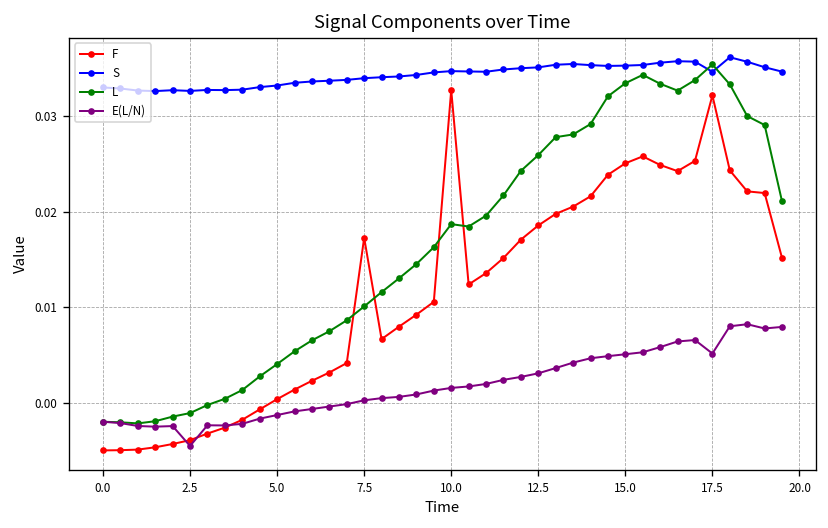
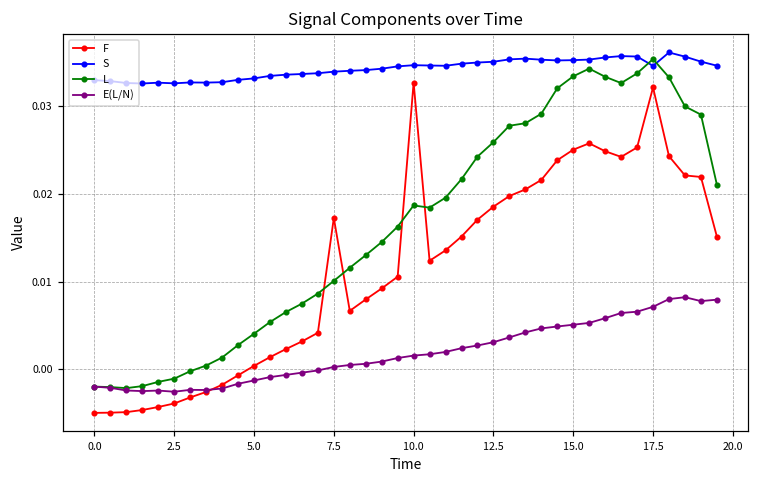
E(L/N), 2.5: -0.005 -> -0.003
E(L/N), 17.5: 0.005 -> 0.007
